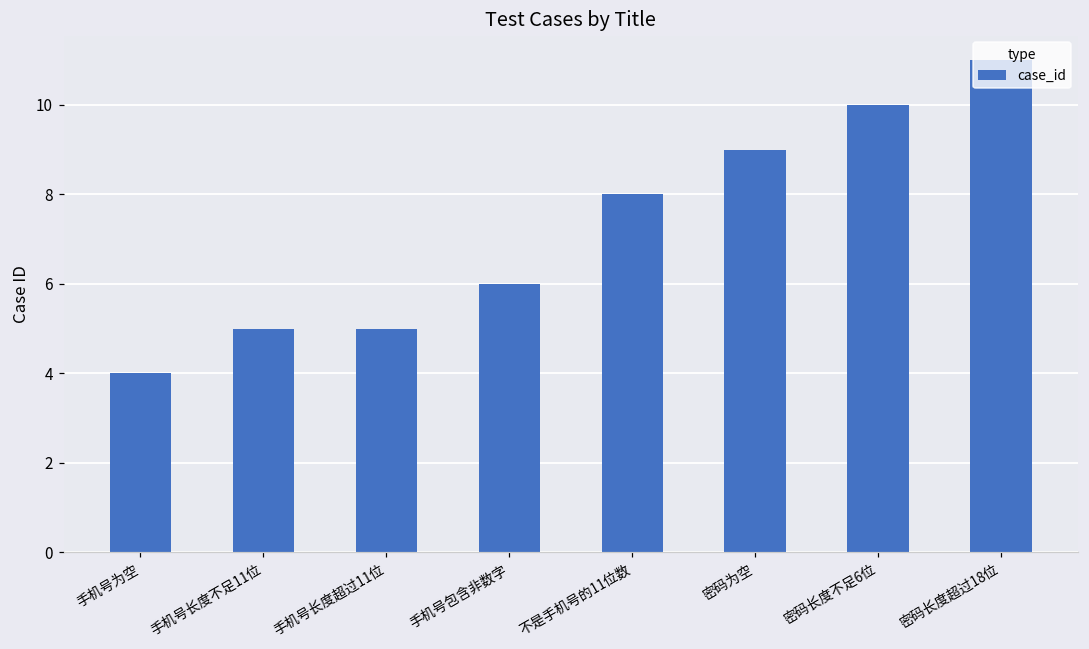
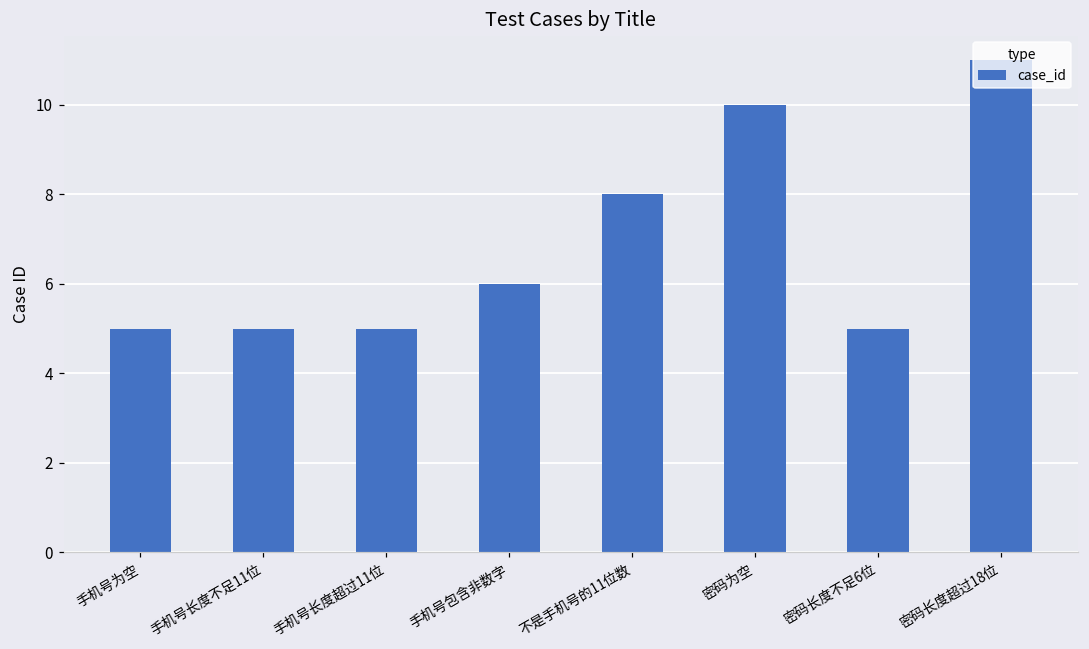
手机号为空: 4 -> 5
密码为空: 9 -> 10
密码长度不足6位: 10 -> 5
